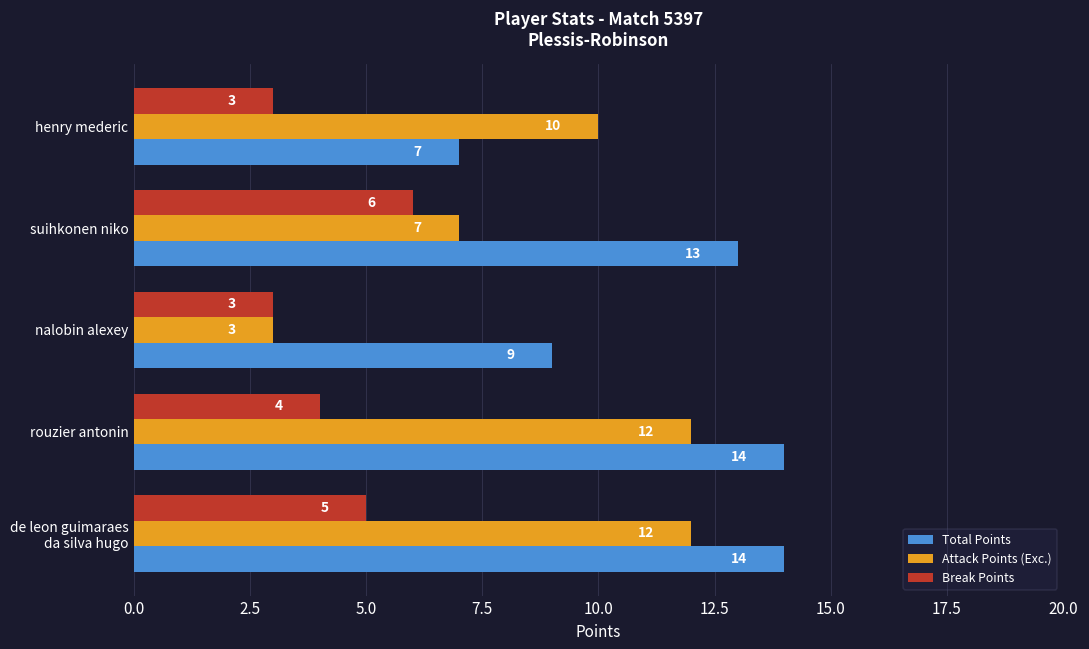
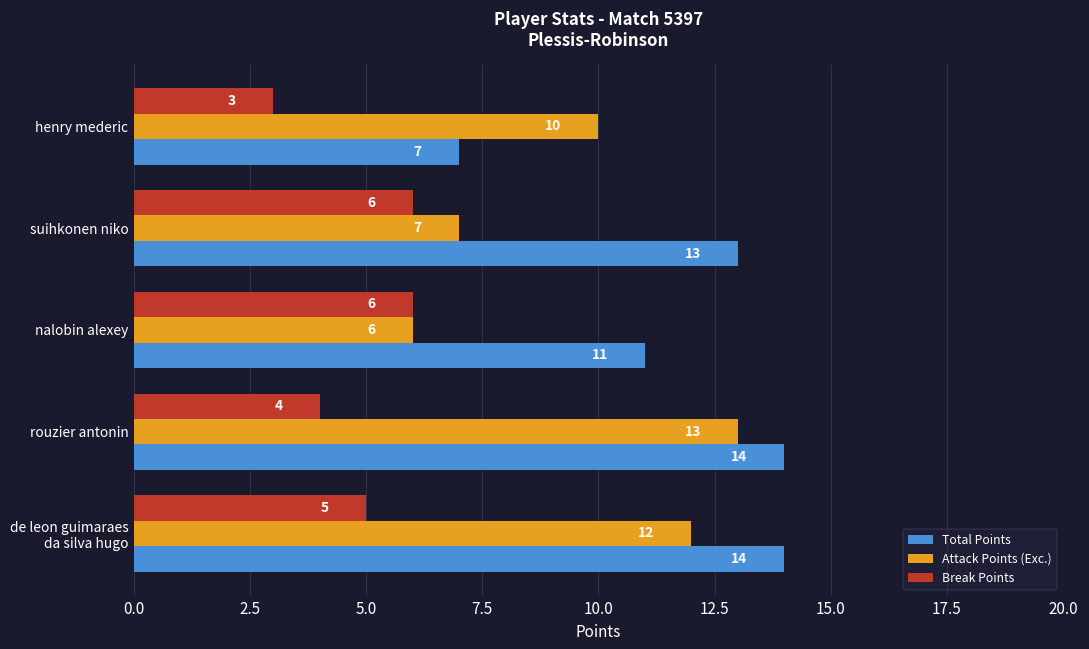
Break Points, nalobin alexey: 3 -> 6
Attack Points (Exc.), nalobin alexey: 3 -> 6
Total Points, nalobin alexey: 9 -> 11
Attack Points (Exc.), rouzier antonin: 12 -> 13
